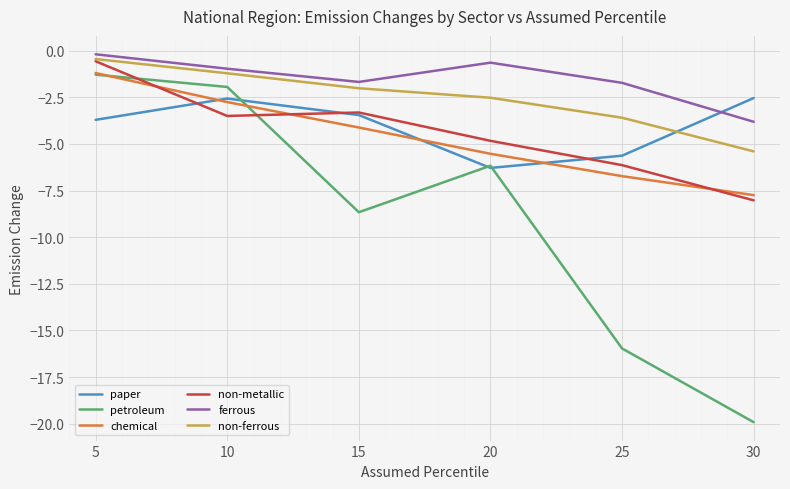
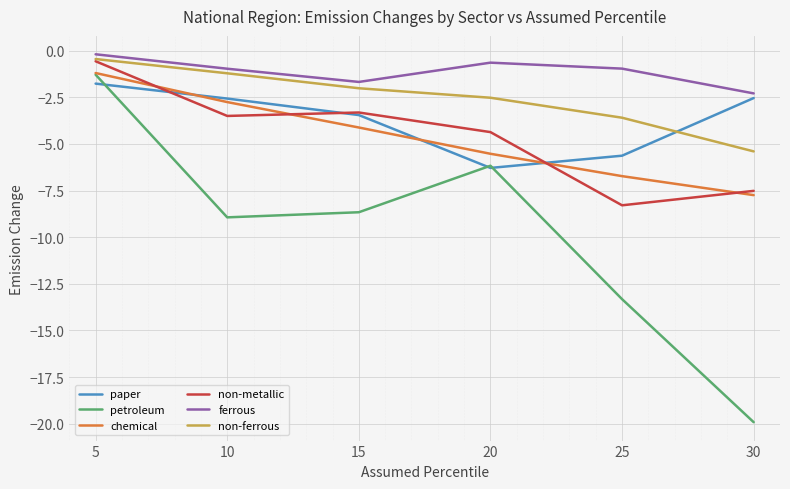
paper, 5: -3.7 -> -1.8
petroleum, 10: -1.9 -> -8.9
non-metallic, 20: -4.8 -> -4.4
petroleum, 25: -16.0 -> -13.3
non-metallic, 25: -6.1 -> -8.3
ferrous, 25: -1.7 -> -1.0
non-metallic, 30: -8.0 -> -7.5
ferrous, 30: -3.8 -> -2.3
